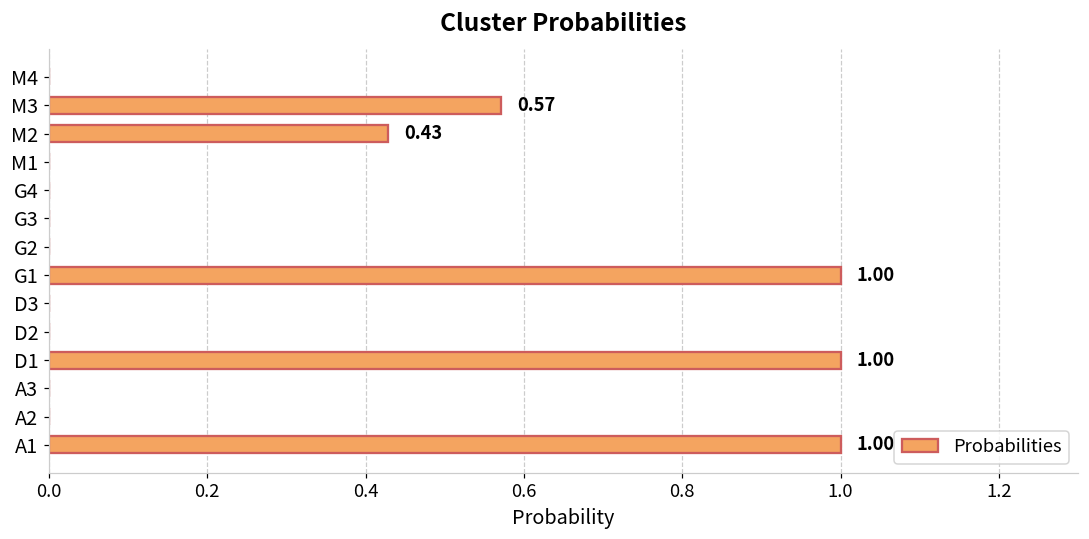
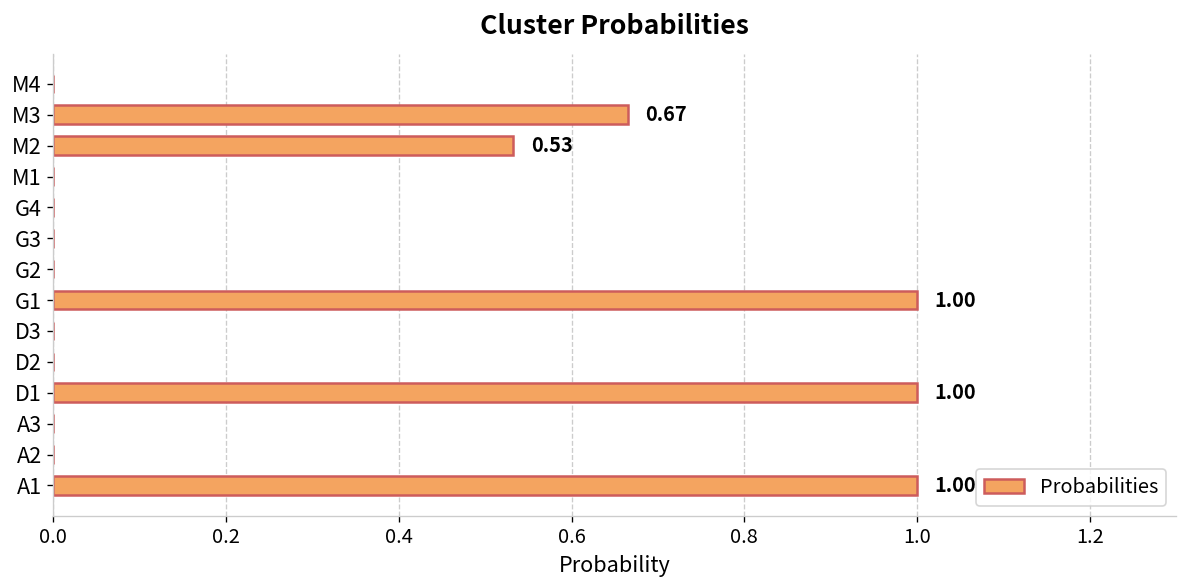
M3: 0.57 -> 0.67
M2: 0.43 -> 0.53
